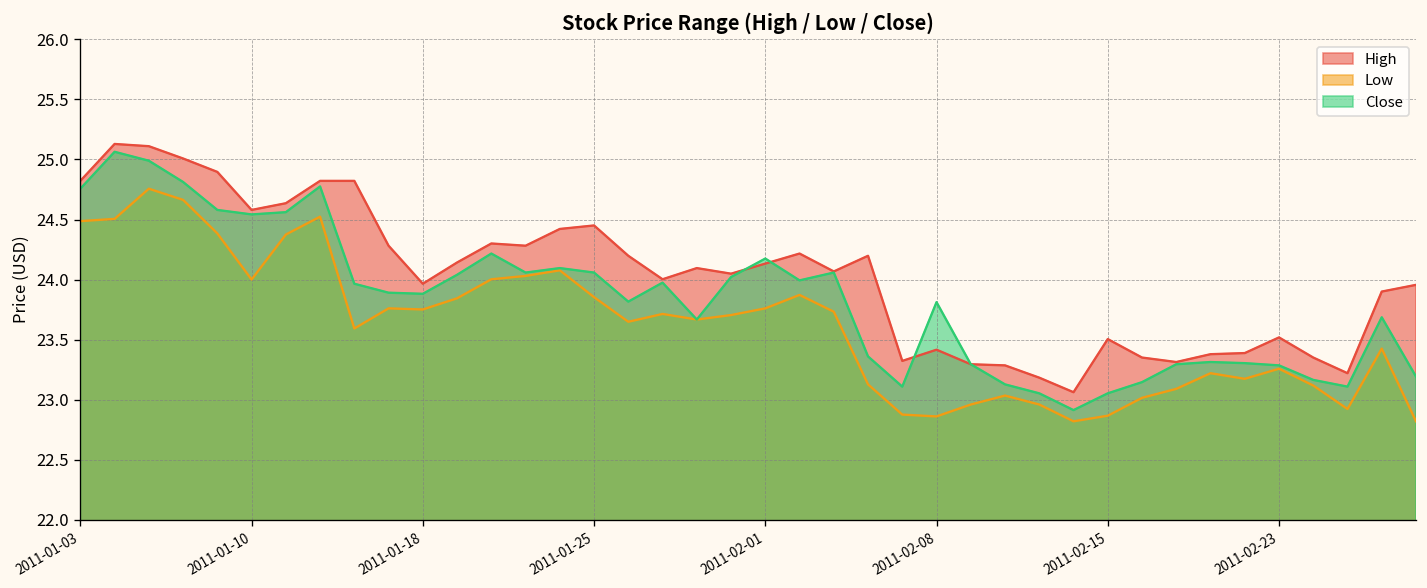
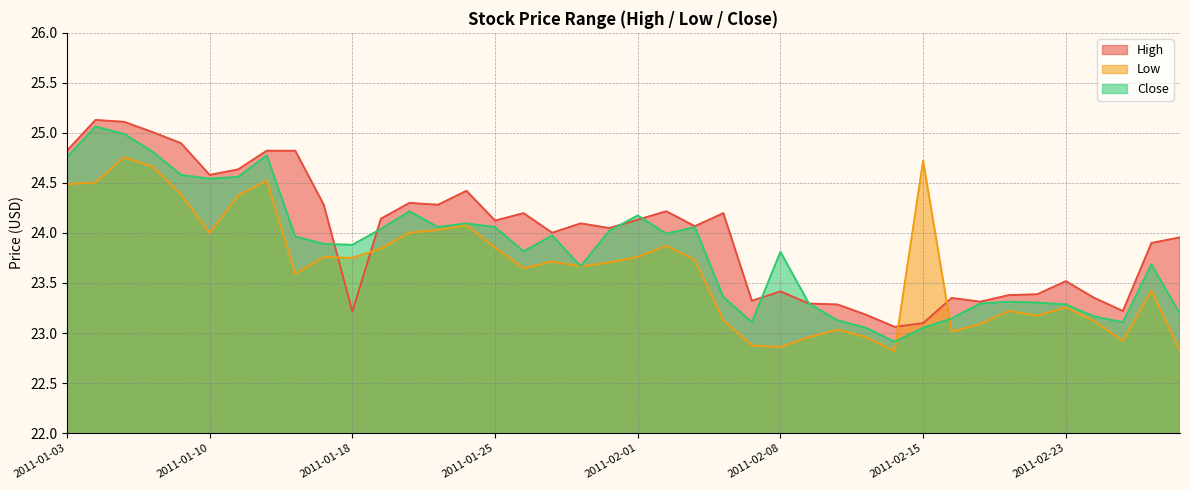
High, 2011-01-18: 23.96 -> 23.21
High, 2011-01-25: 24.45 -> 24.12
High, 2011-02-15: 23.50 -> 23.10
Low, 2011-02-15: 22.87 -> 24.72
